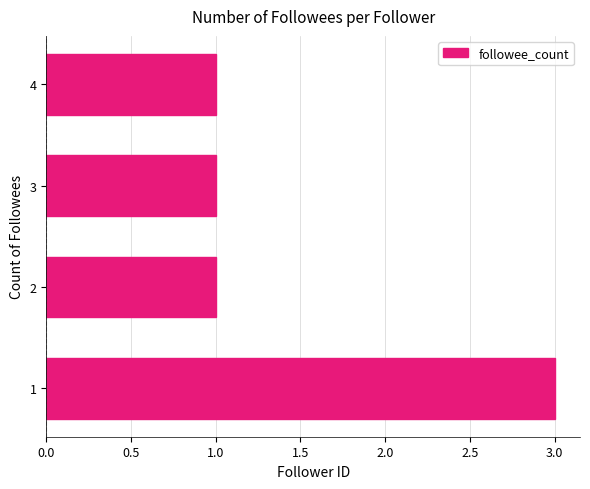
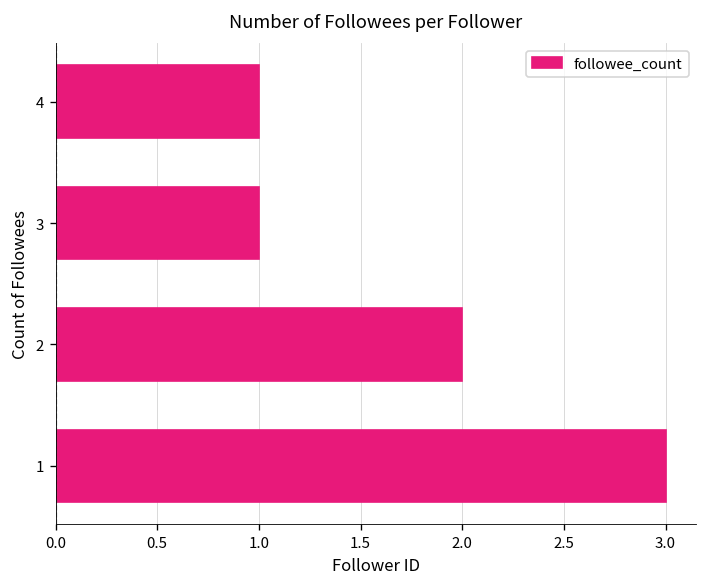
2: 1 -> 2
